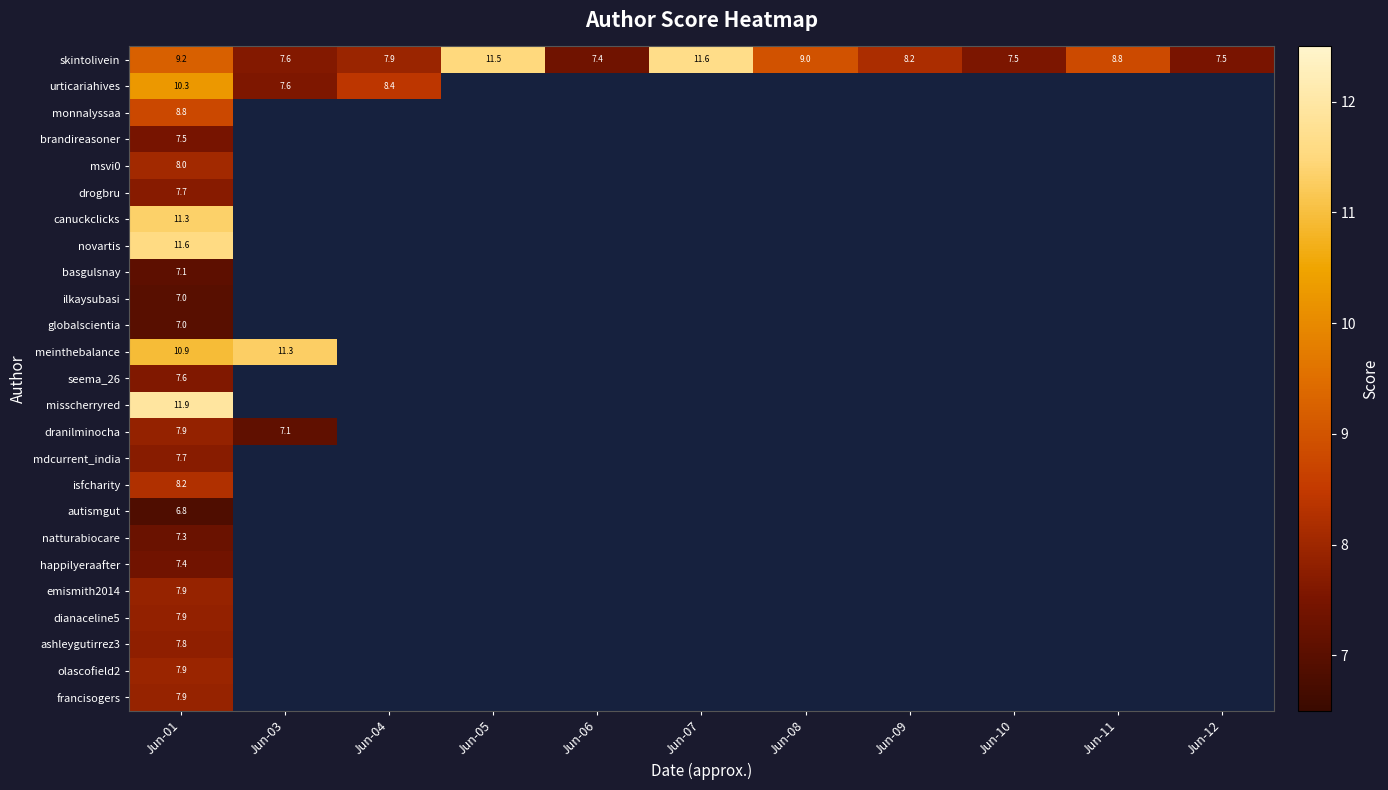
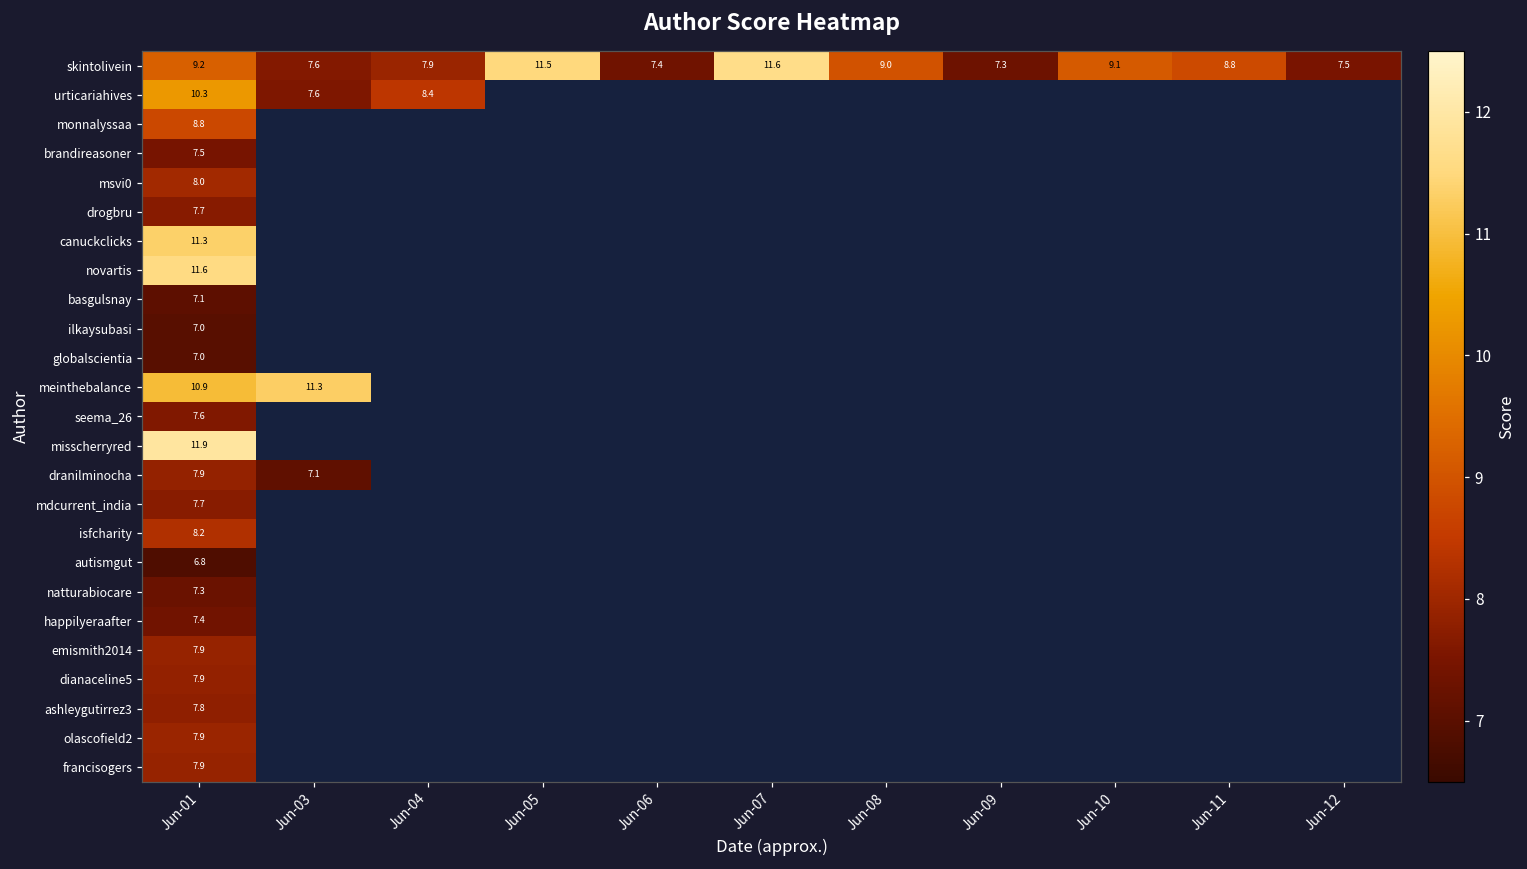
skintolivein, Jun-09: 8.2 -> 7.3
skintolivein, Jun-10: 7.5 -> 9.1
